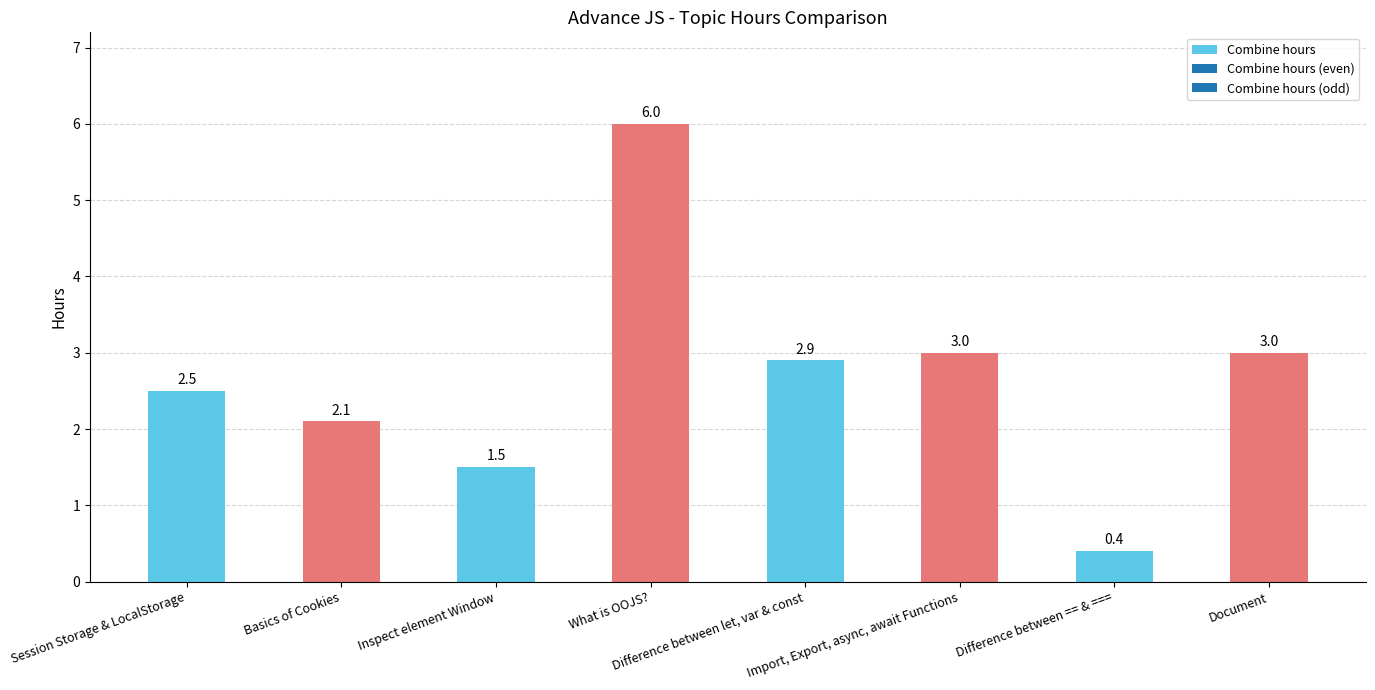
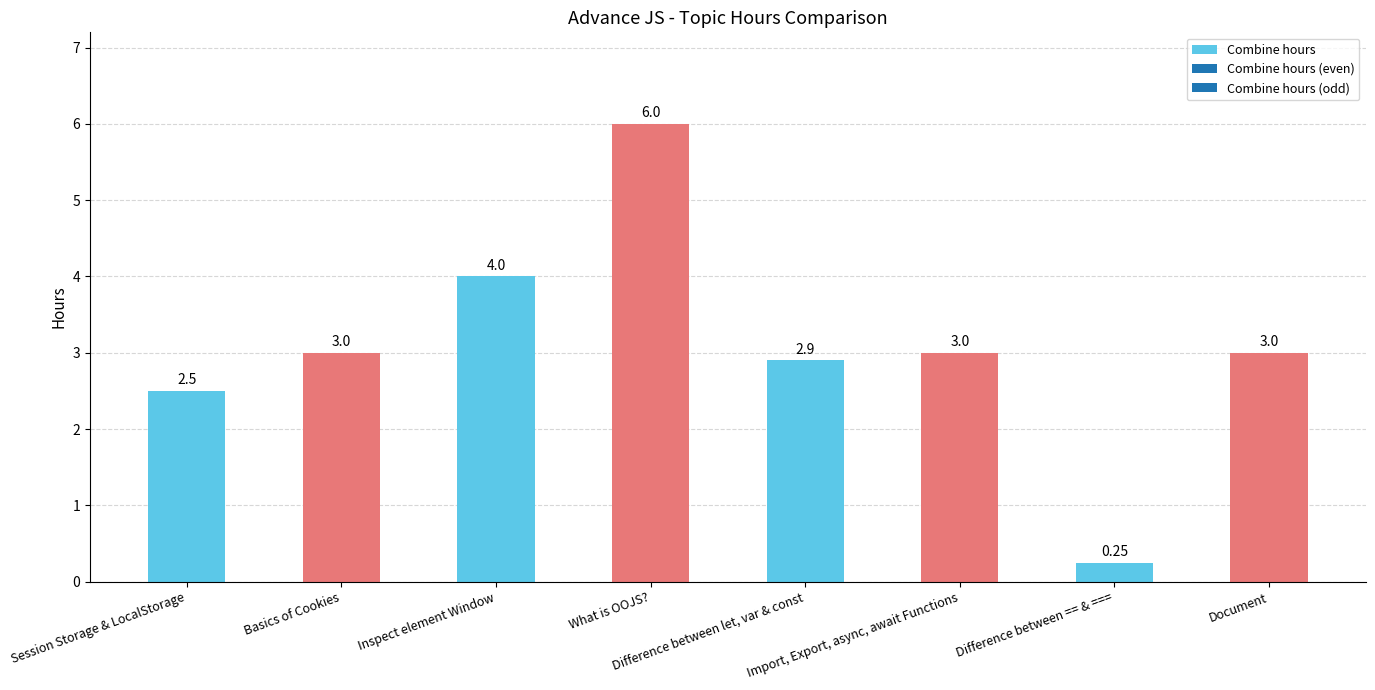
Basics of Cookies: 2.1 -> 3.0
Inspect element Window: 1.5 -> 4.0
Difference between == & ===: 0.4 -> 0.25
